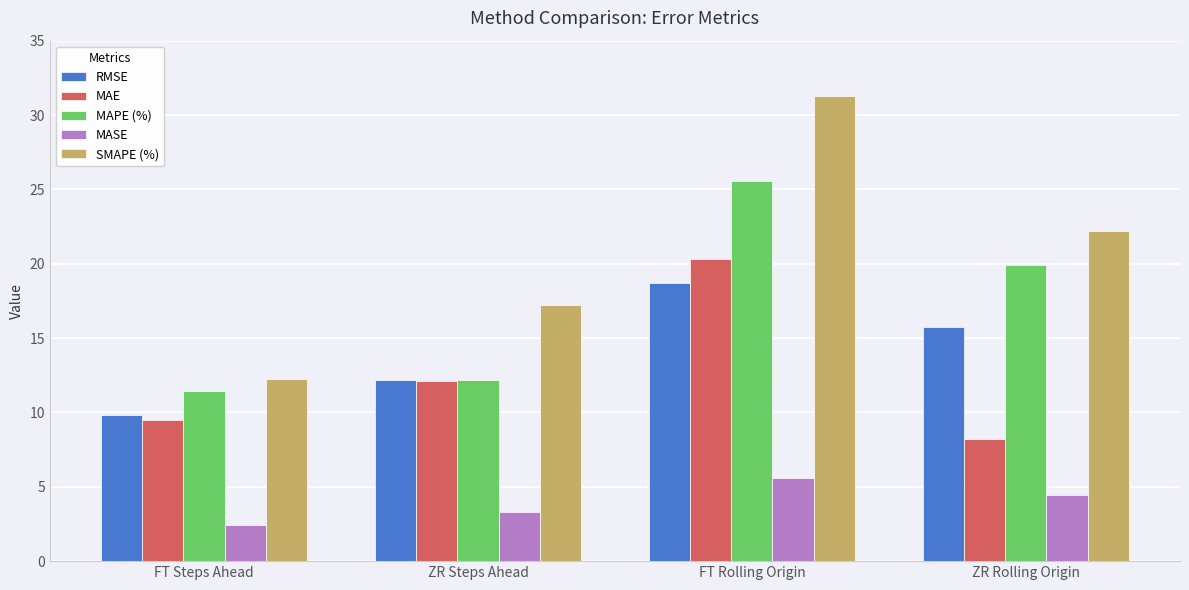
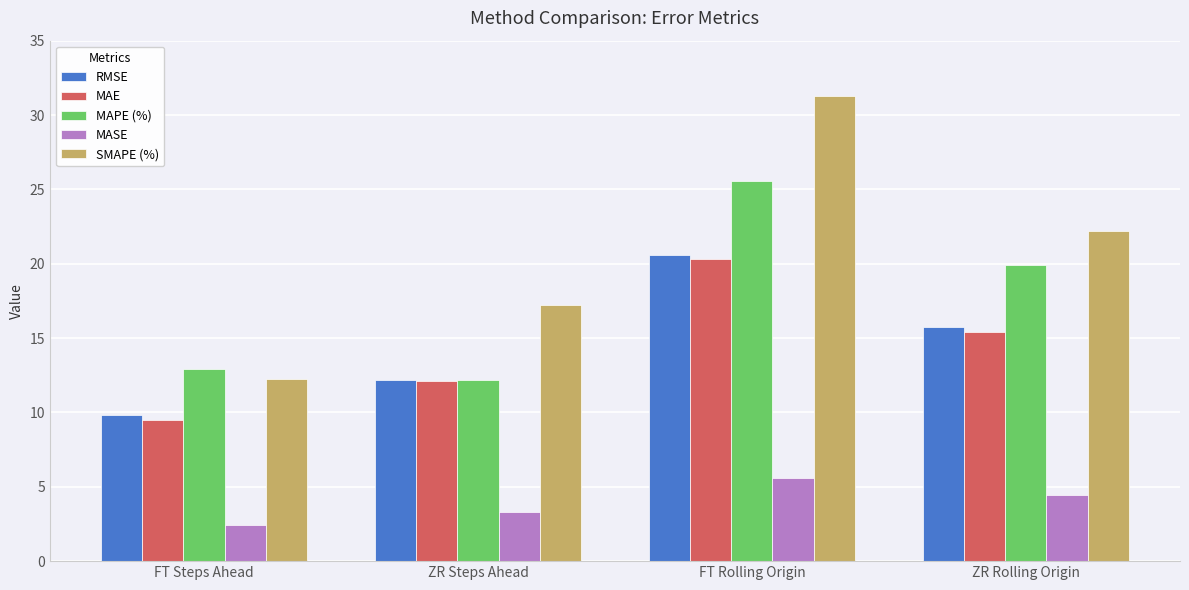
MAPE (%), FT Steps Ahead: 11.4 -> 12.9
RMSE, FT Rolling Origin: 18.7 -> 20.6
MAE, ZR Rolling Origin: 8.2 -> 15.4
